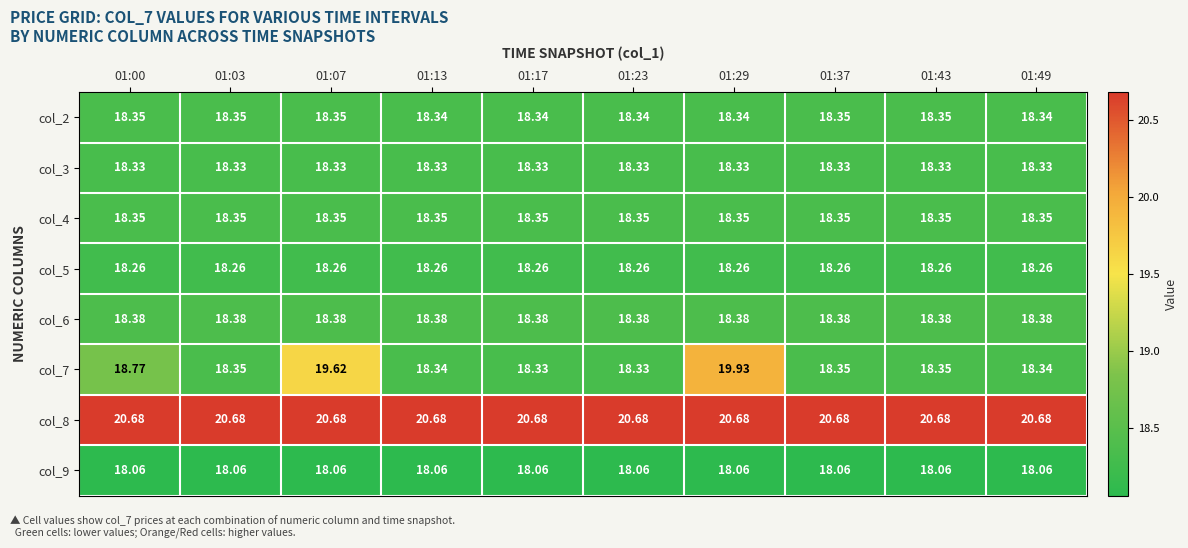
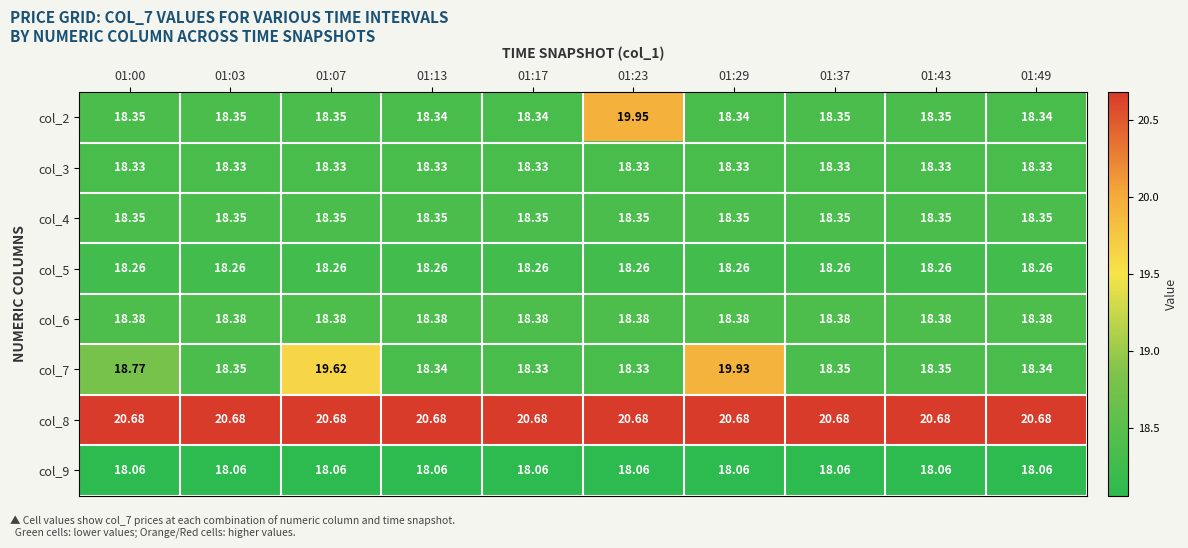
col_2, 01:23: 18.34 -> 19.95
